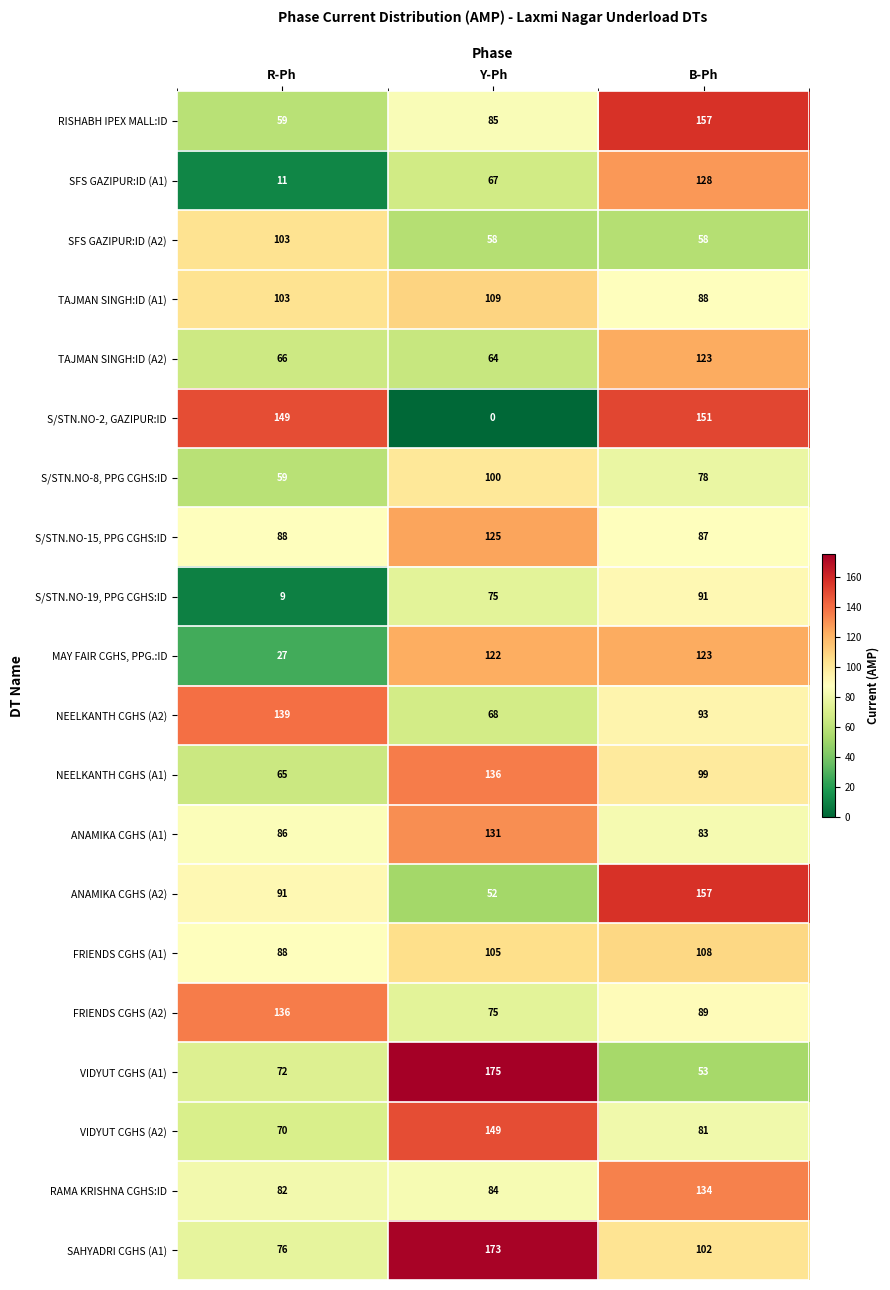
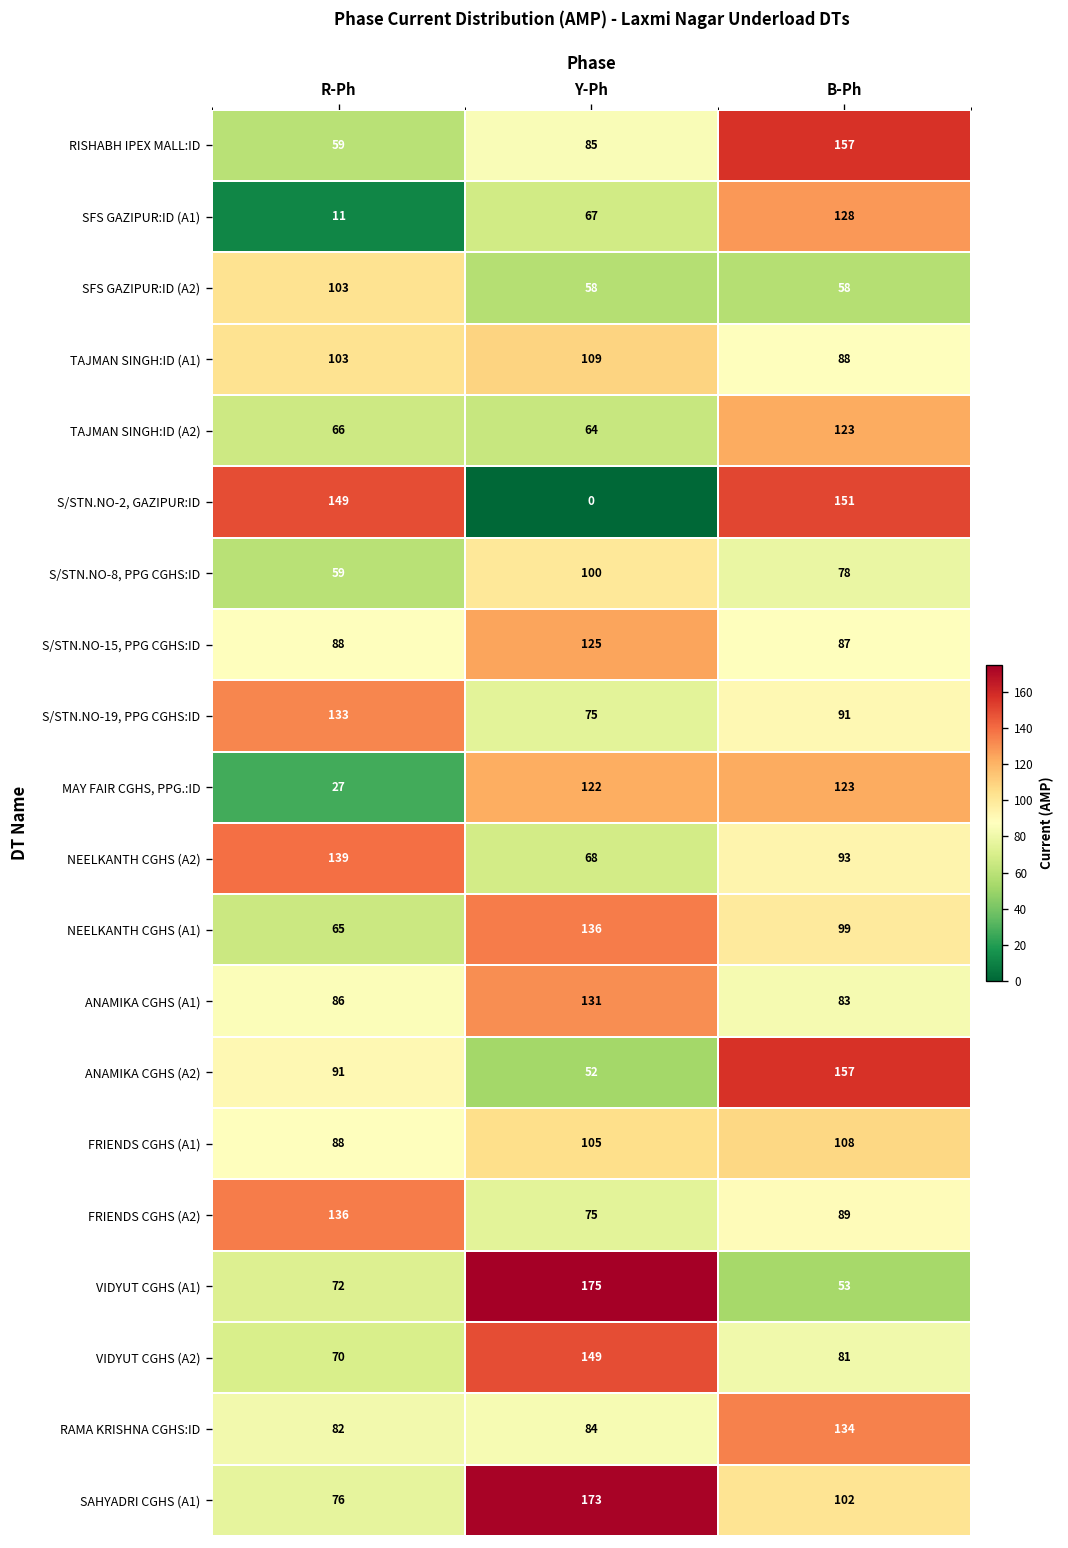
S/STN.NO-19, PPG CGHS:ID, R-Ph: 9 -> 133
